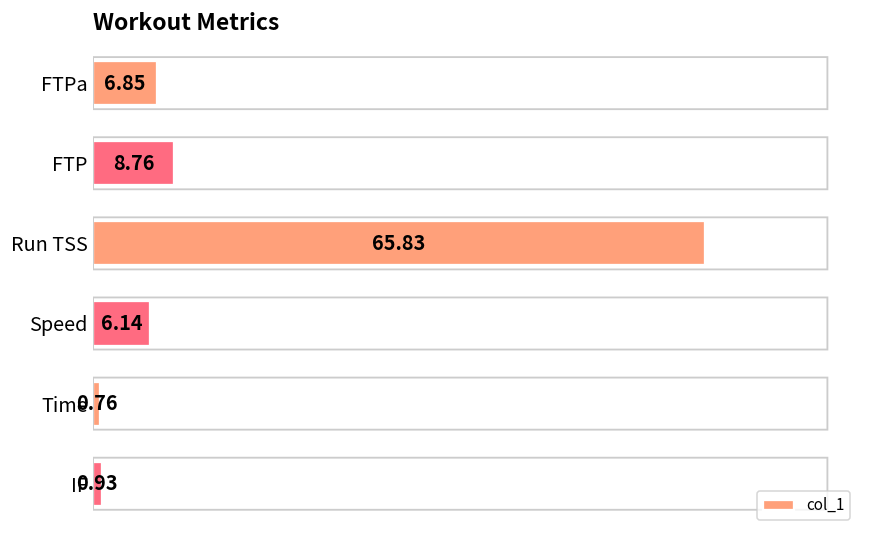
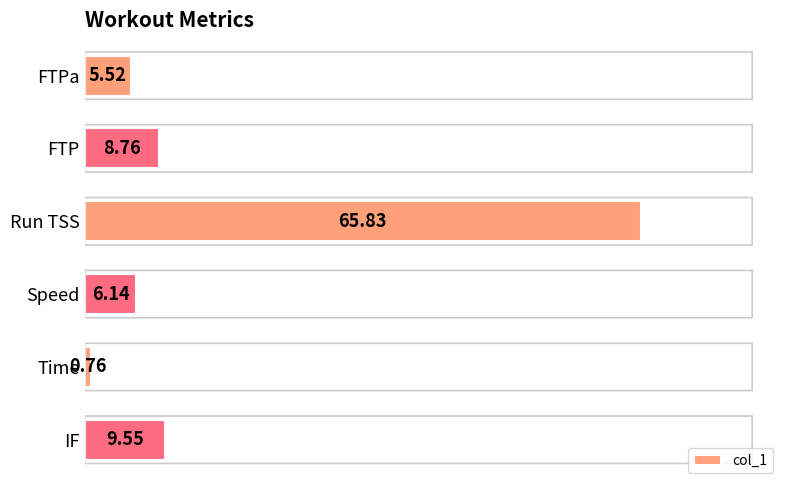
FTPa: 6.85 -> 5.52
IF: 0.93 -> 9.55
